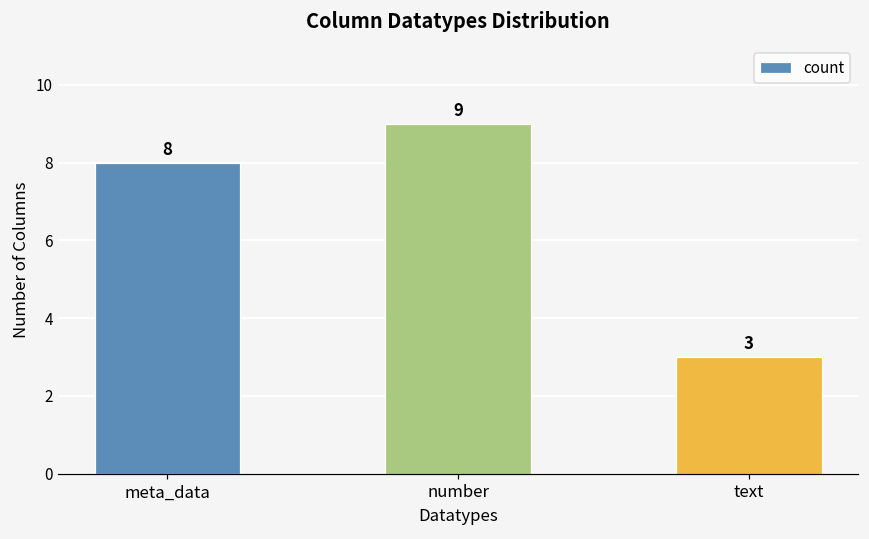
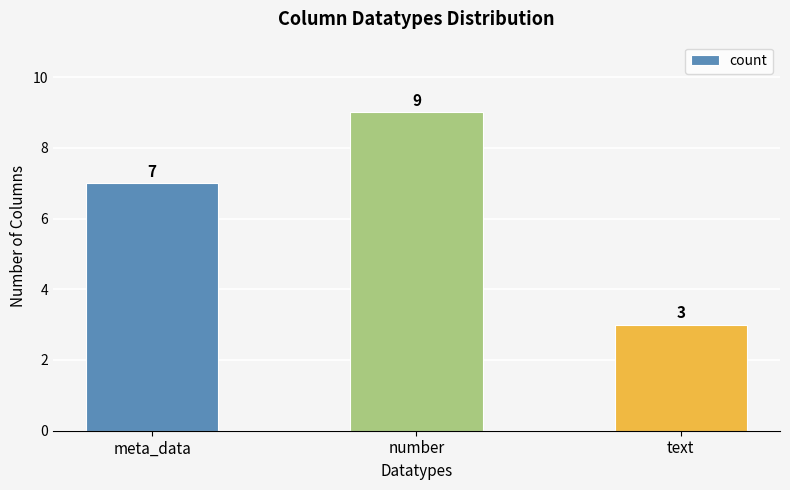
meta_data: 8 -> 7
